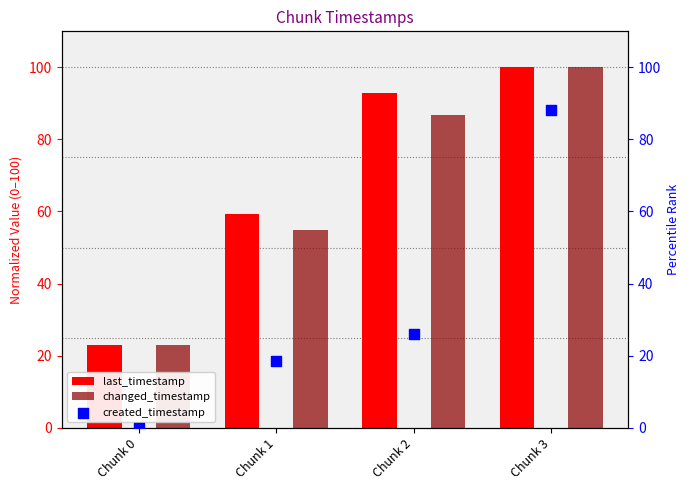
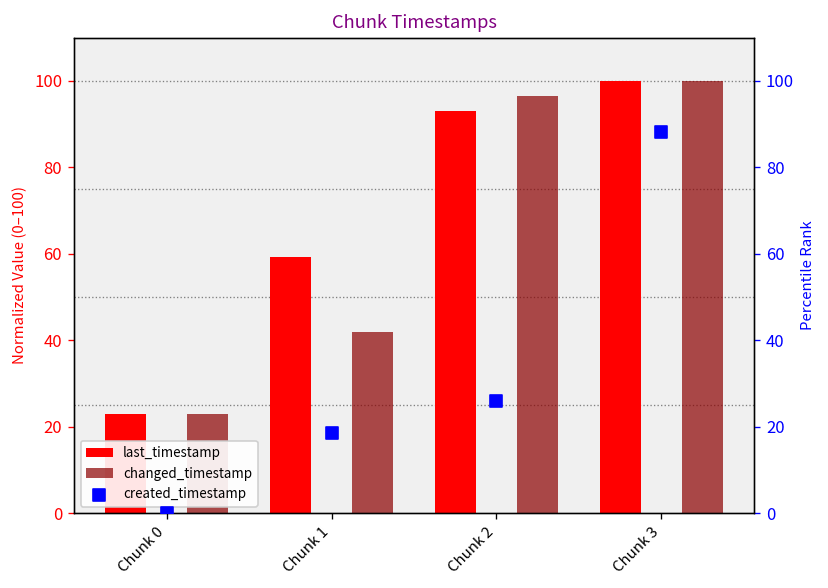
changed_timestamp, Chunk 1: 55 -> 42
changed_timestamp, Chunk 2: 87 -> 96
